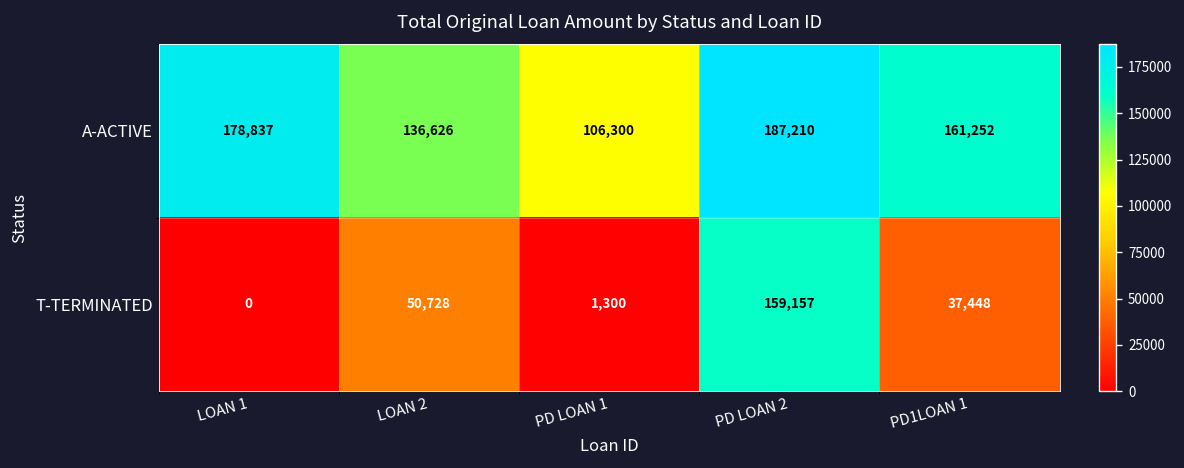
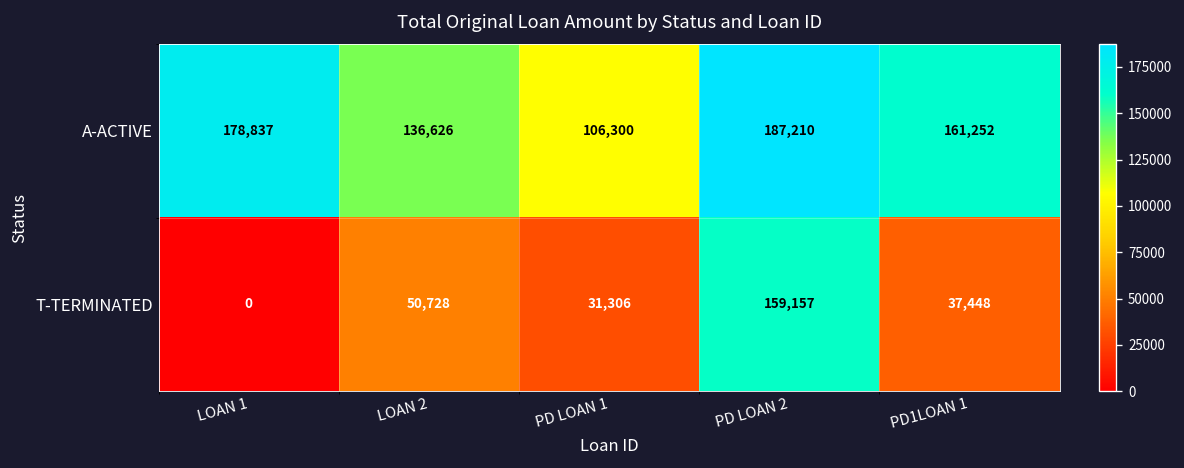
T-TERMINATED, PD LOAN 1: 1,300 -> 31,306
